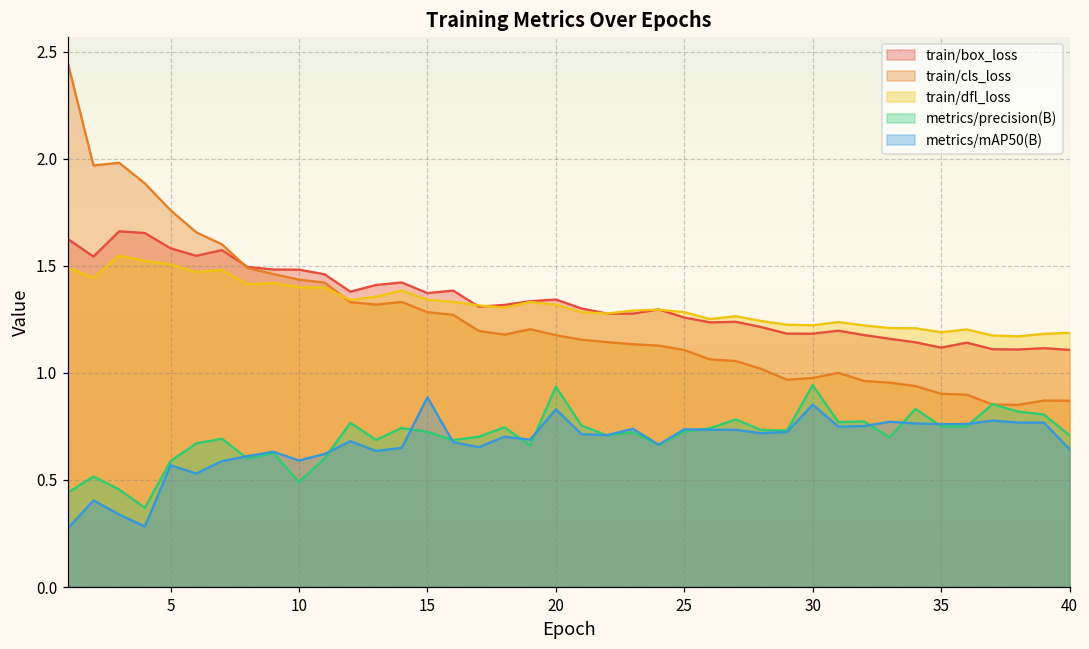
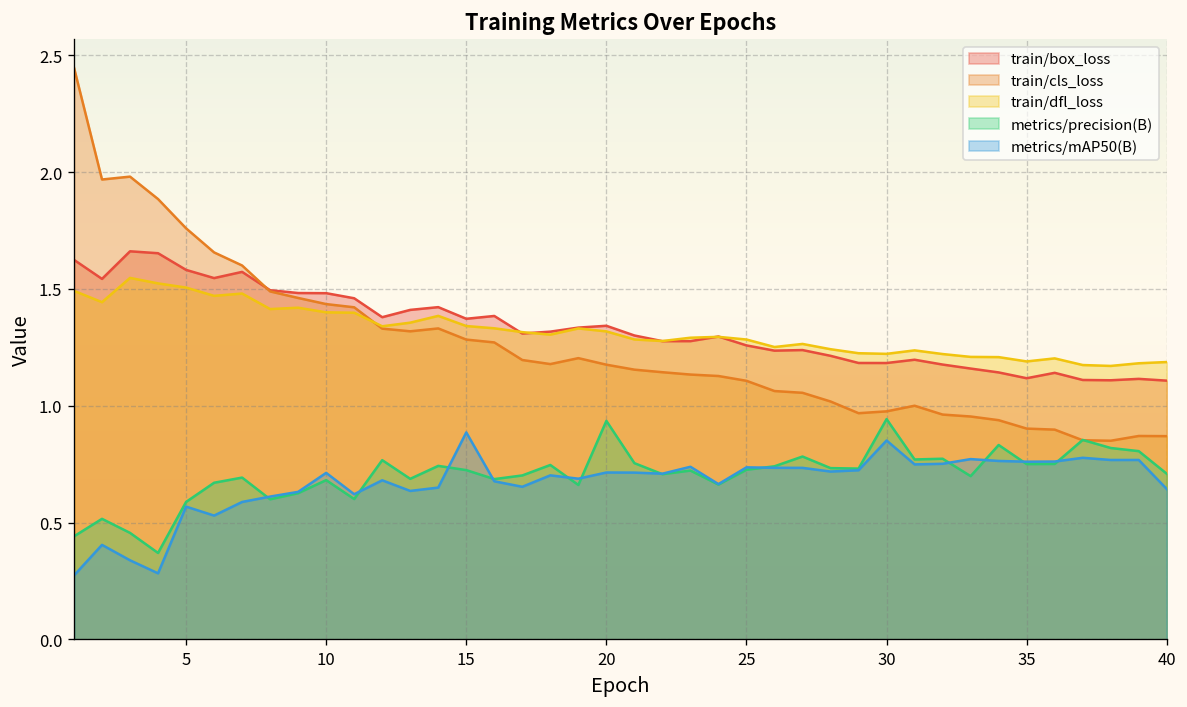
metrics/precision(B), 10: 0.49 -> 0.68
metrics/mAP50(B), 10: 0.59 -> 0.71
metrics/mAP50(B), 20: 0.83 -> 0.71
